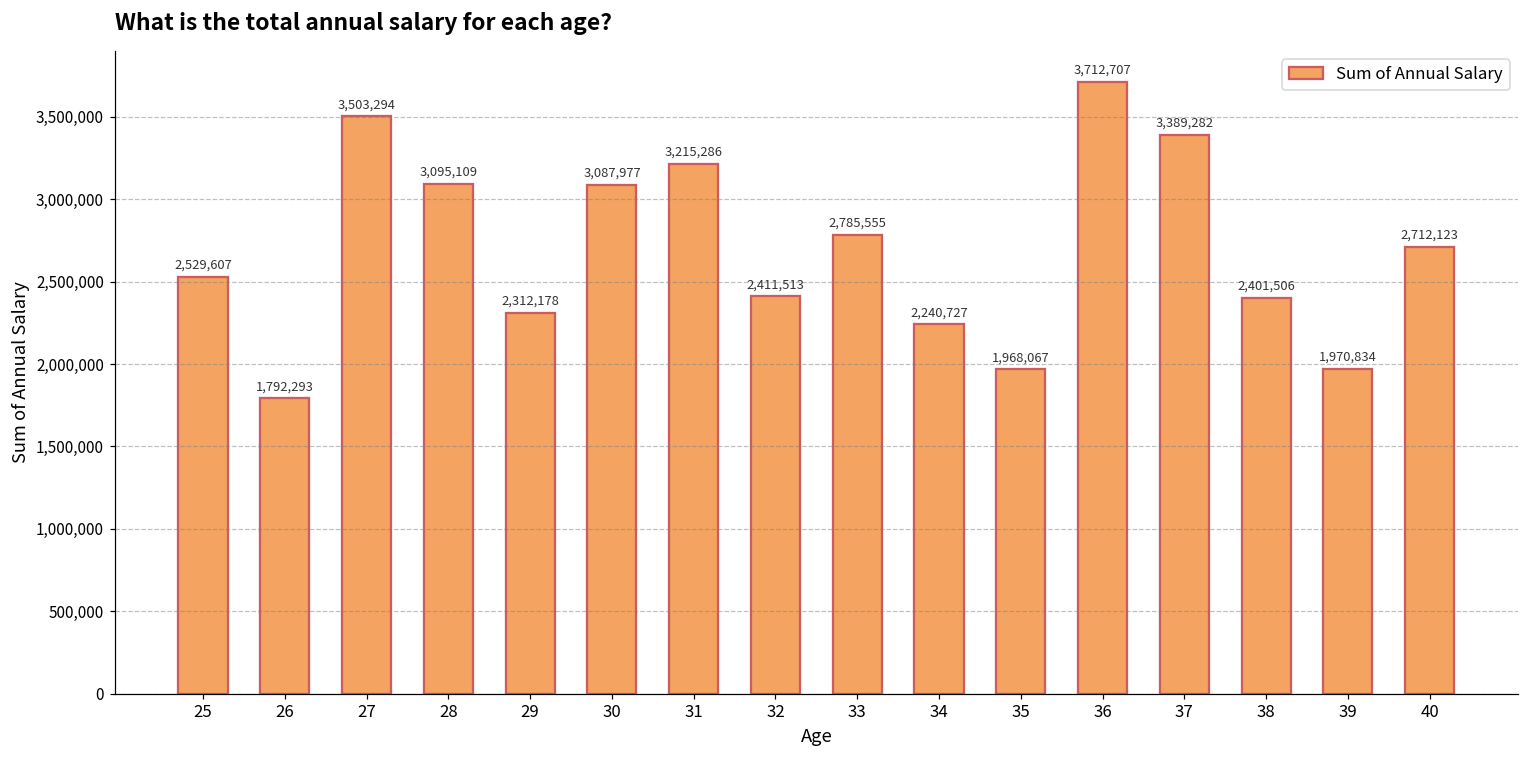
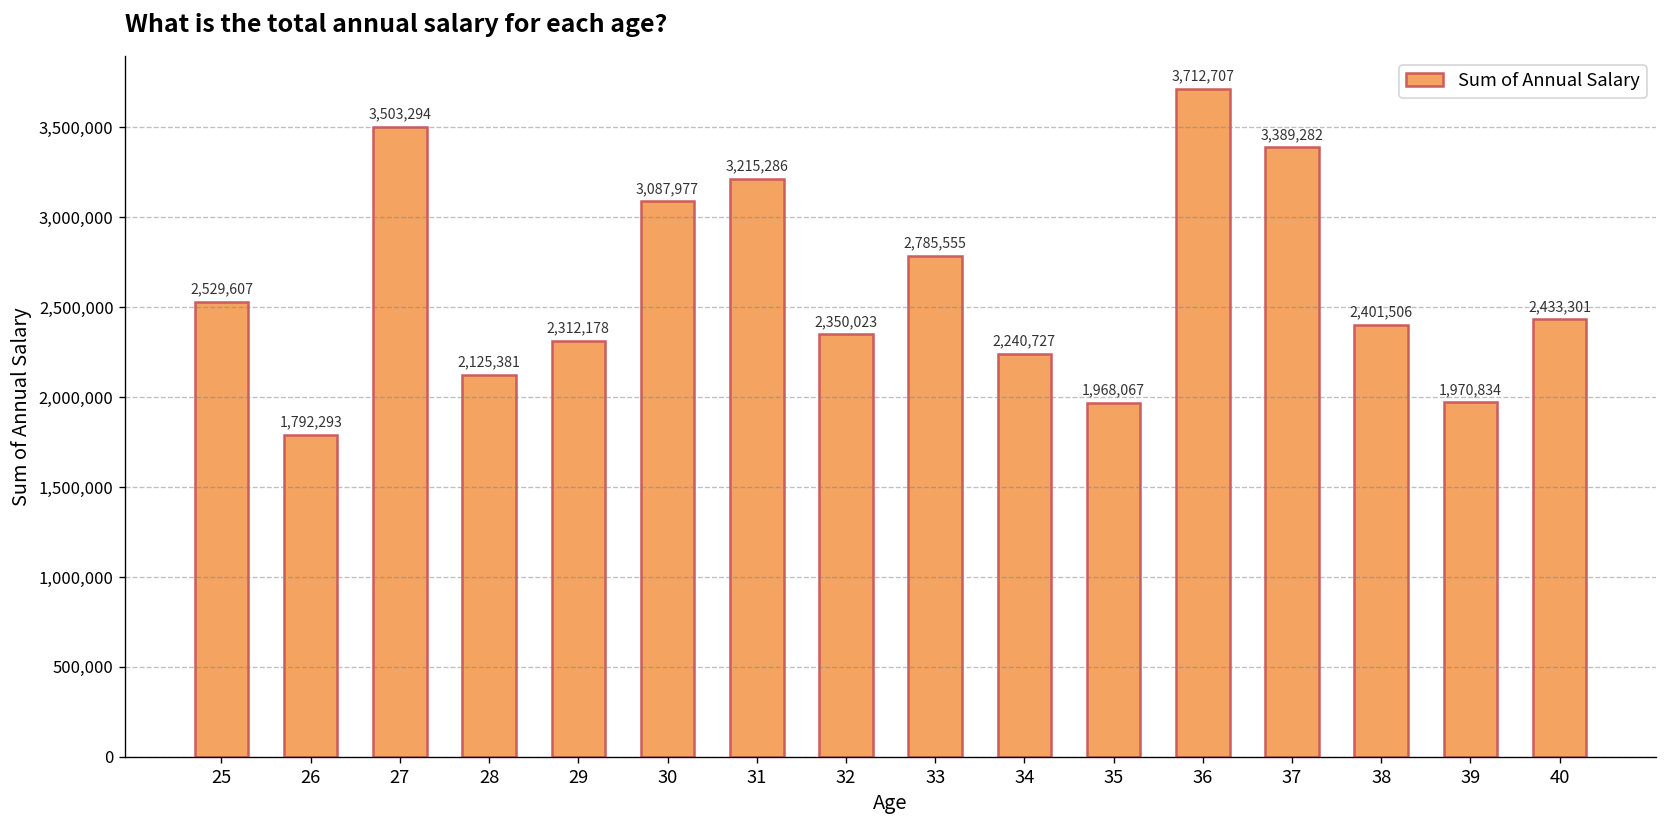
28: 3,095,109 -> 2,125,381
32: 2,411,513 -> 2,350,023
40: 2,712,123 -> 2,433,301
